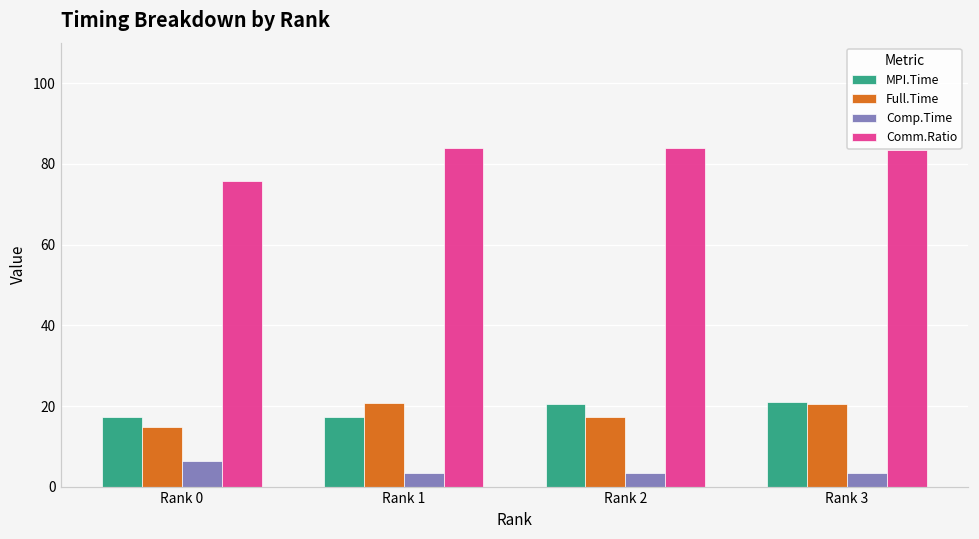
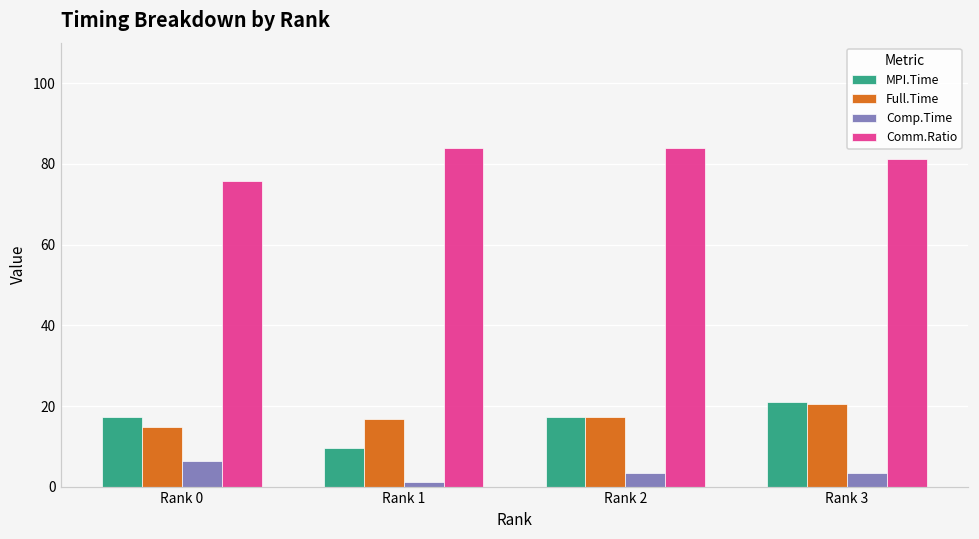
MPI.Time, Rank 1: 17 -> 10
Full.Time, Rank 1: 21 -> 17
Comp.Time, Rank 1: 3 -> 1
MPI.Time, Rank 2: 20 -> 17
Comm.Ratio, Rank 3: 84 -> 81
